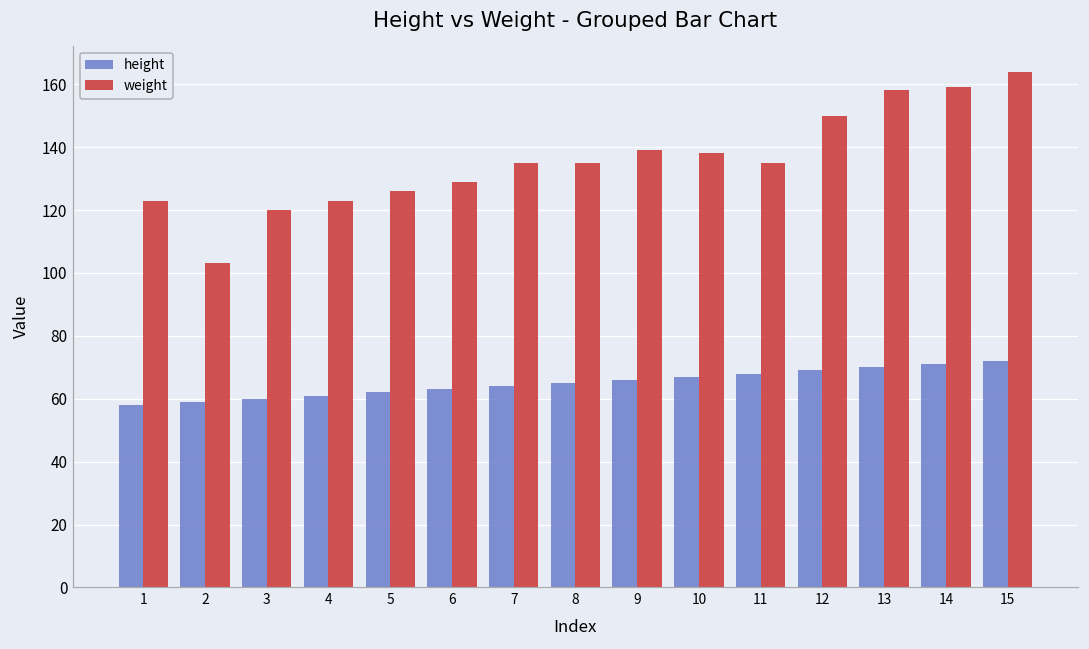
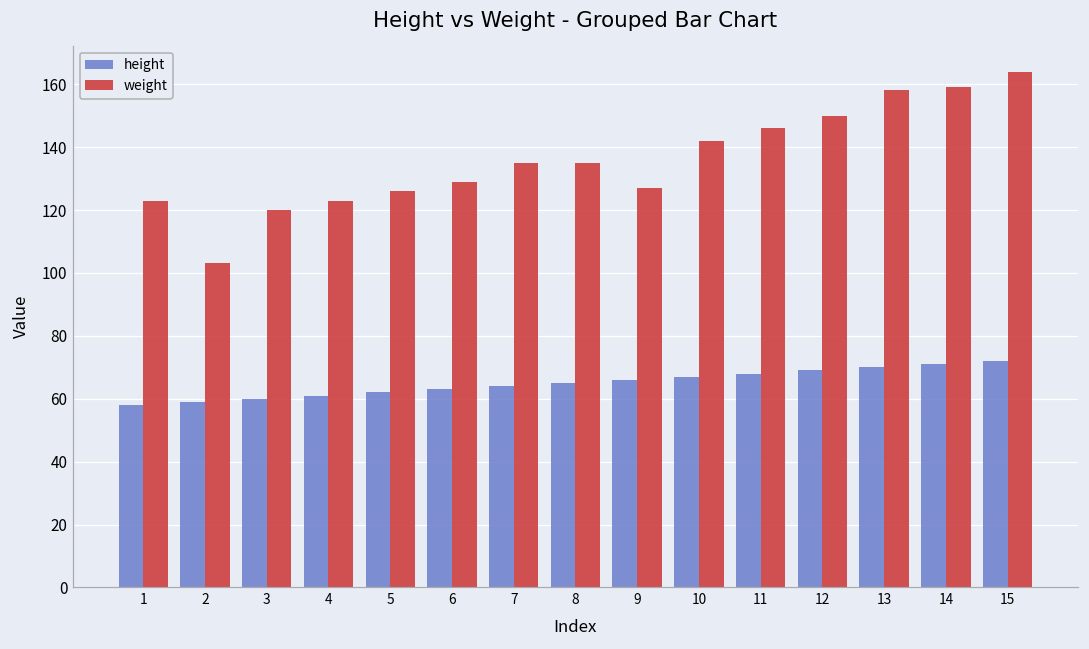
weight, 9: 139 -> 127
weight, 10: 138 -> 142
weight, 11: 135 -> 146
